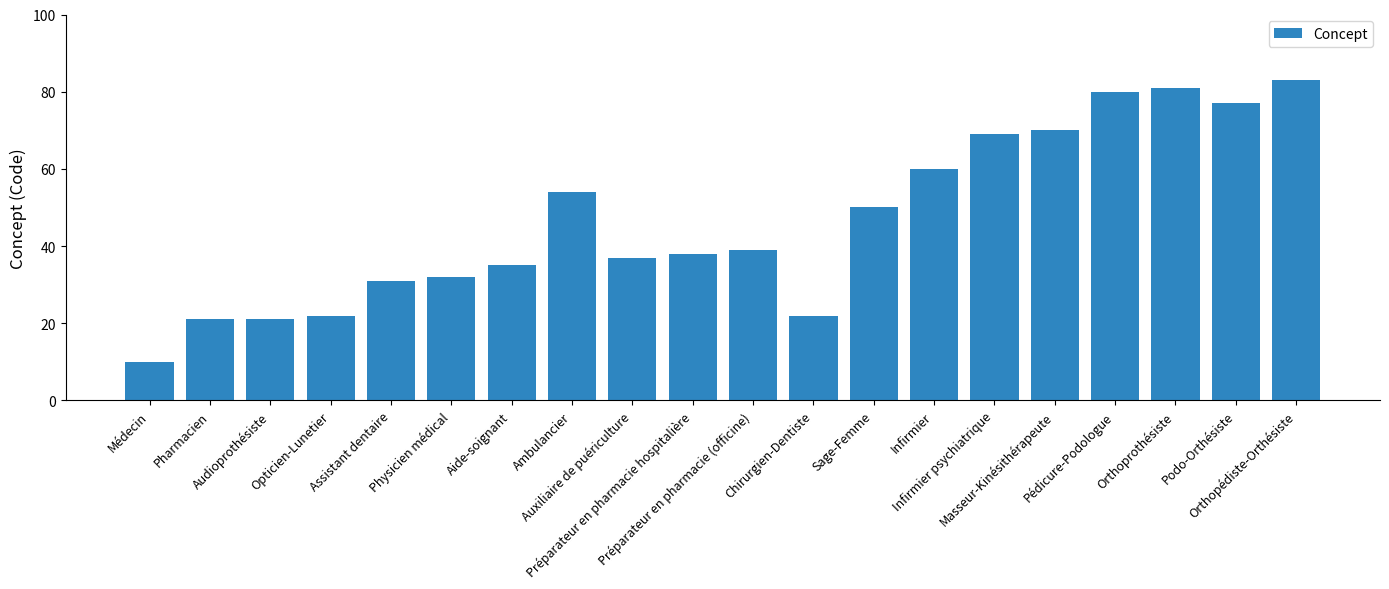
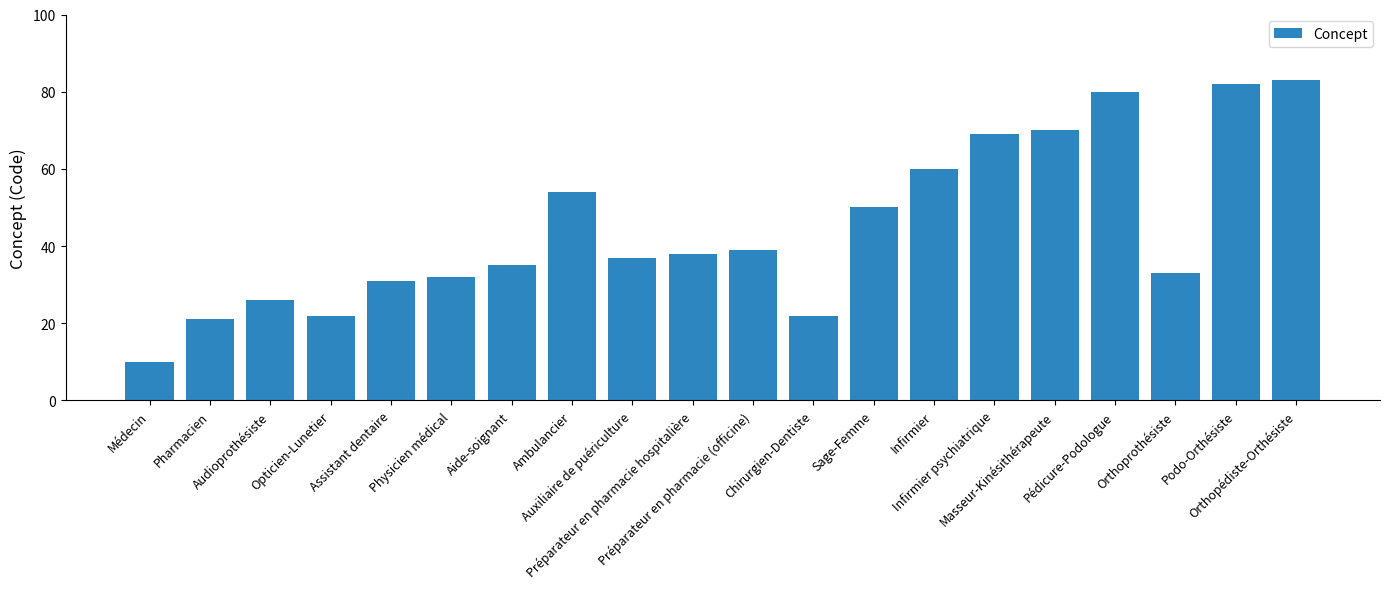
Audioprothésiste: 21 -> 26
Orthoprothésiste: 81 -> 33
Podo-Orthésiste: 77 -> 82
